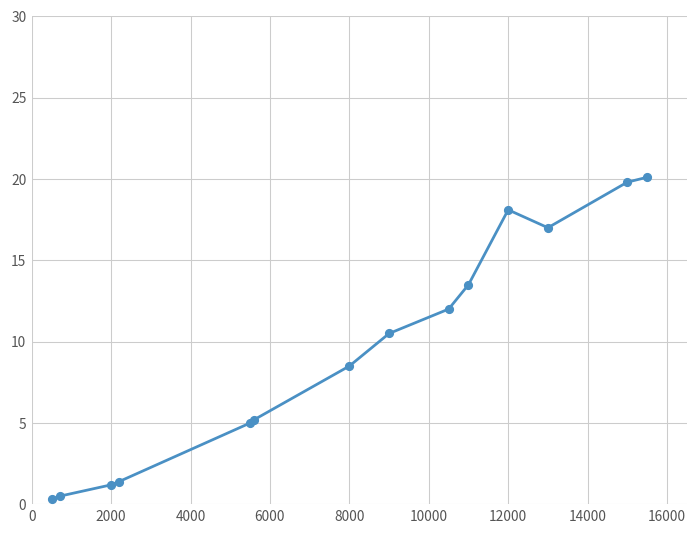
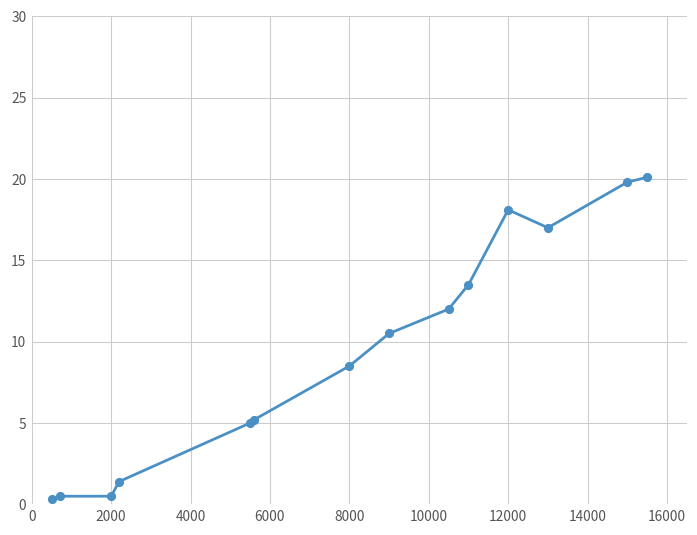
2000: 1.2 -> 0.5
